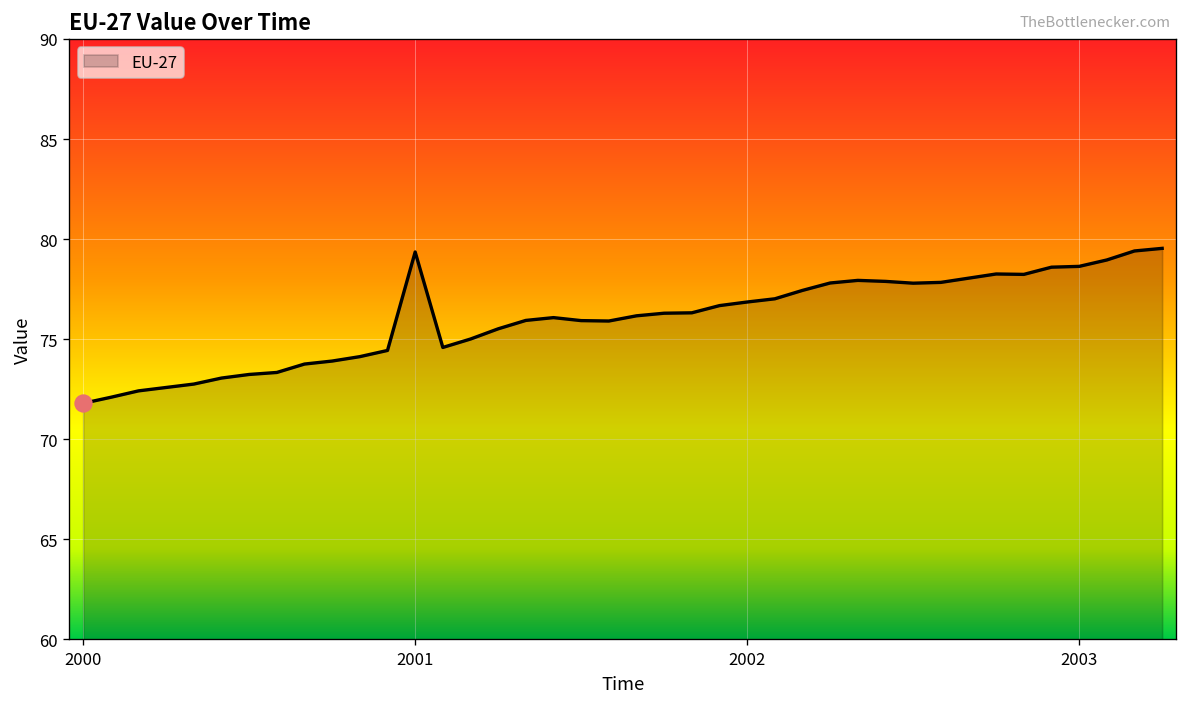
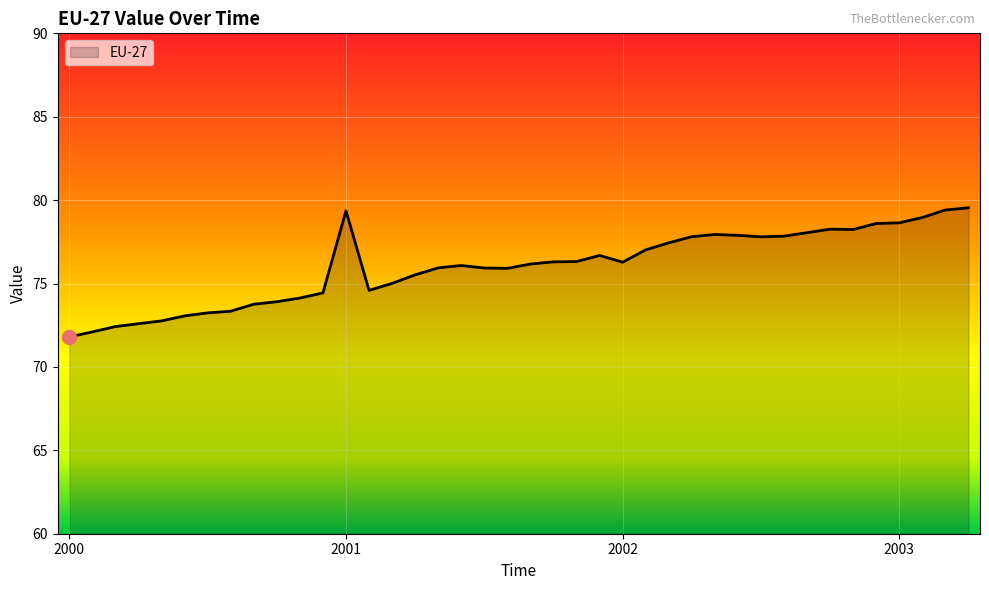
EU-27, 2002: 76.9 -> 76.3
